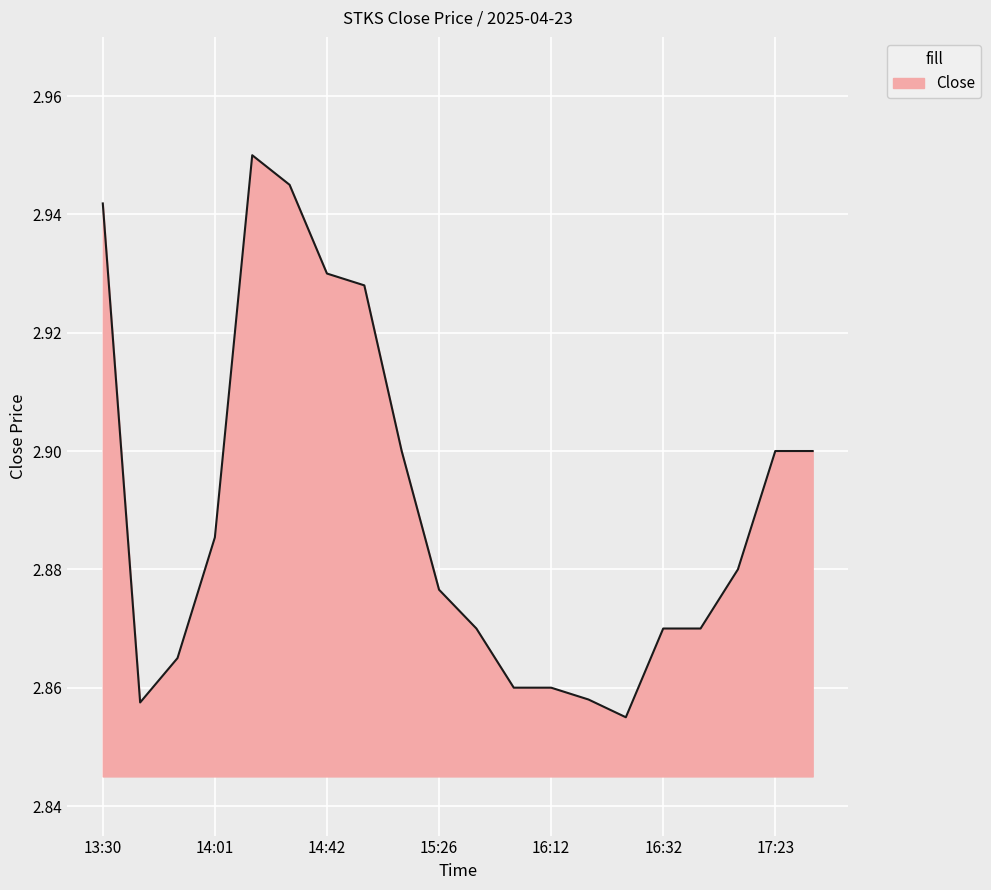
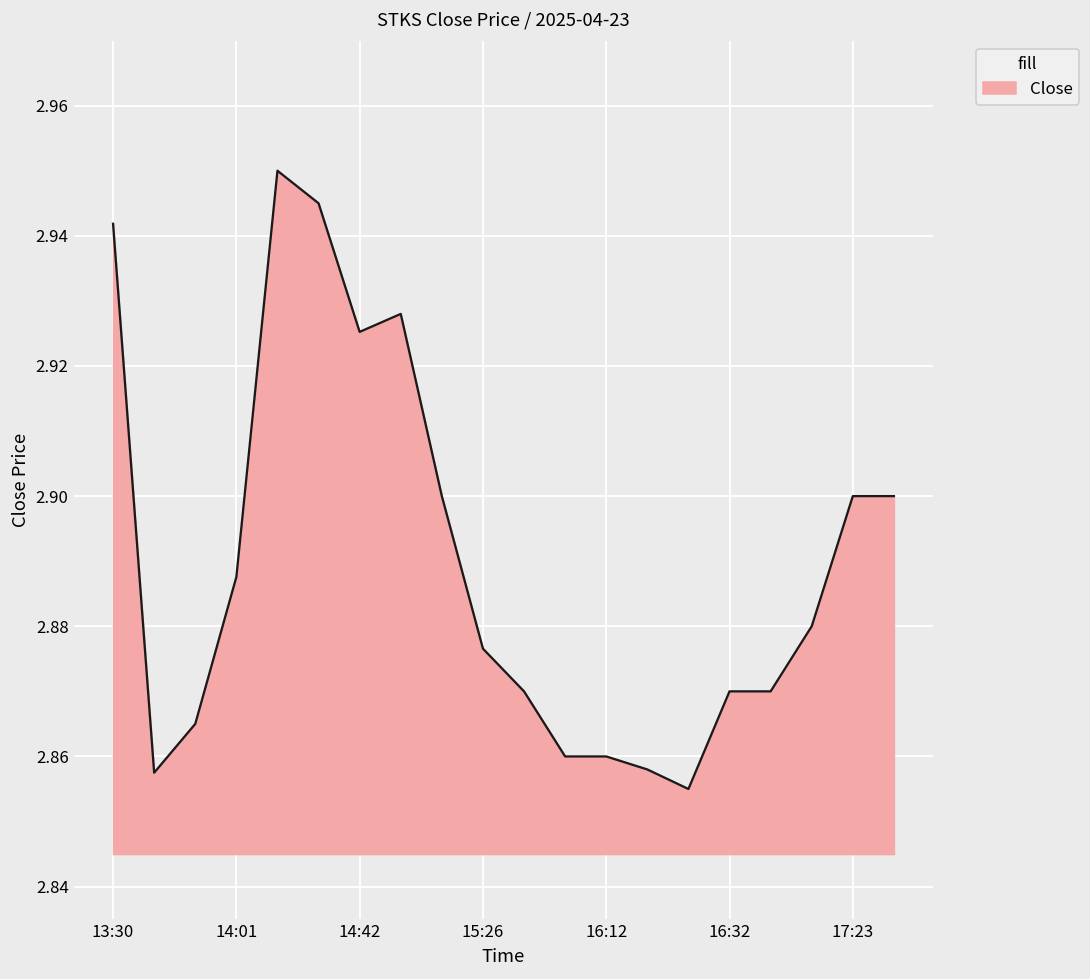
14:01: 2.885 -> 2.888
14:42: 2.930 -> 2.925
